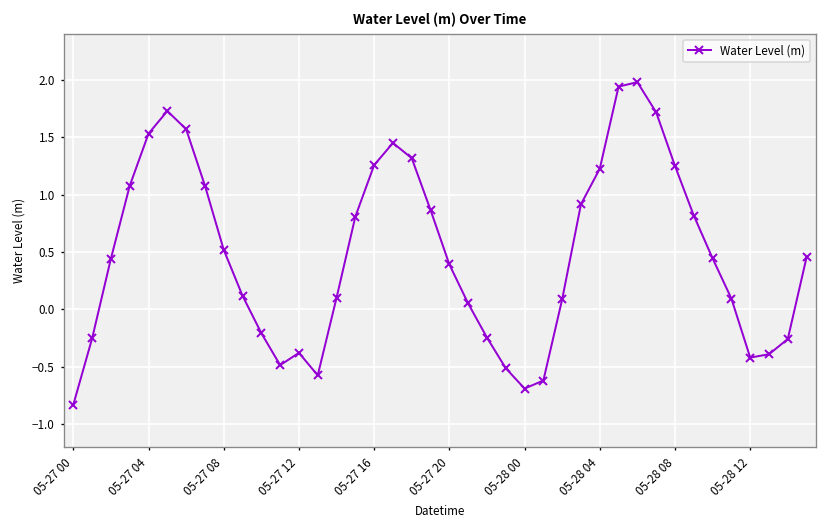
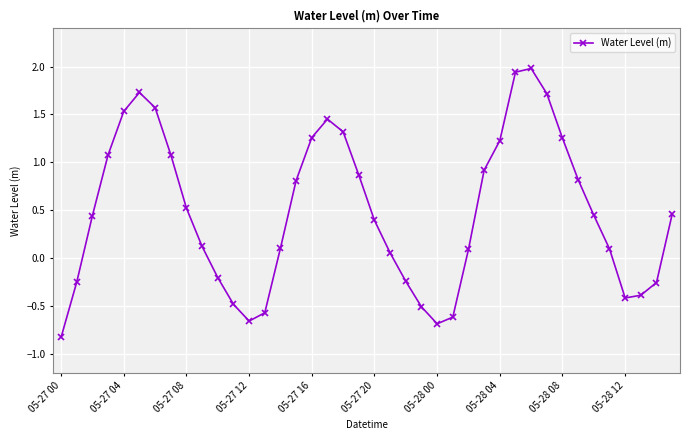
05-27 12: -0.4 -> -0.7
